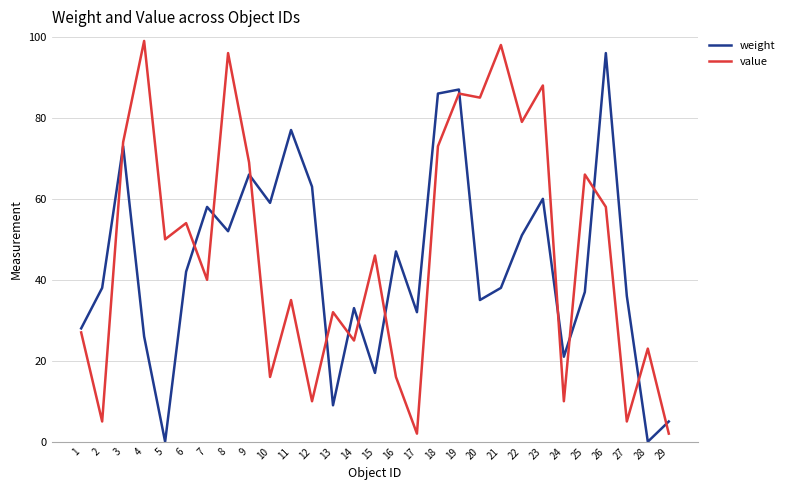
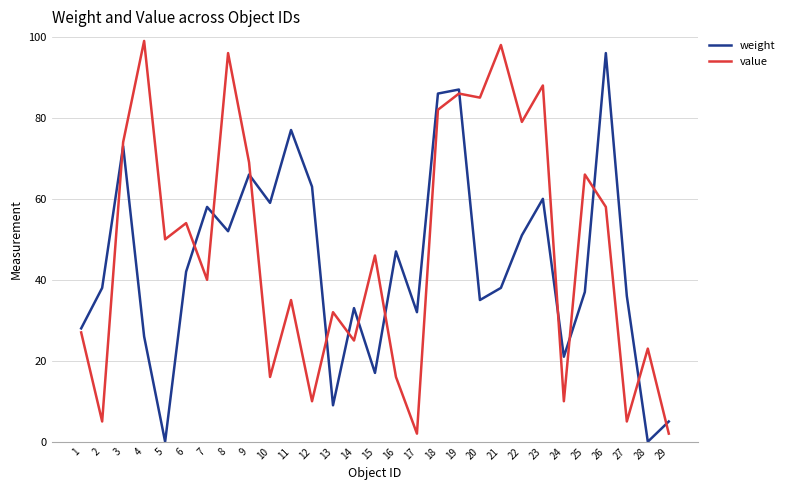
value, 18: 73 -> 82
